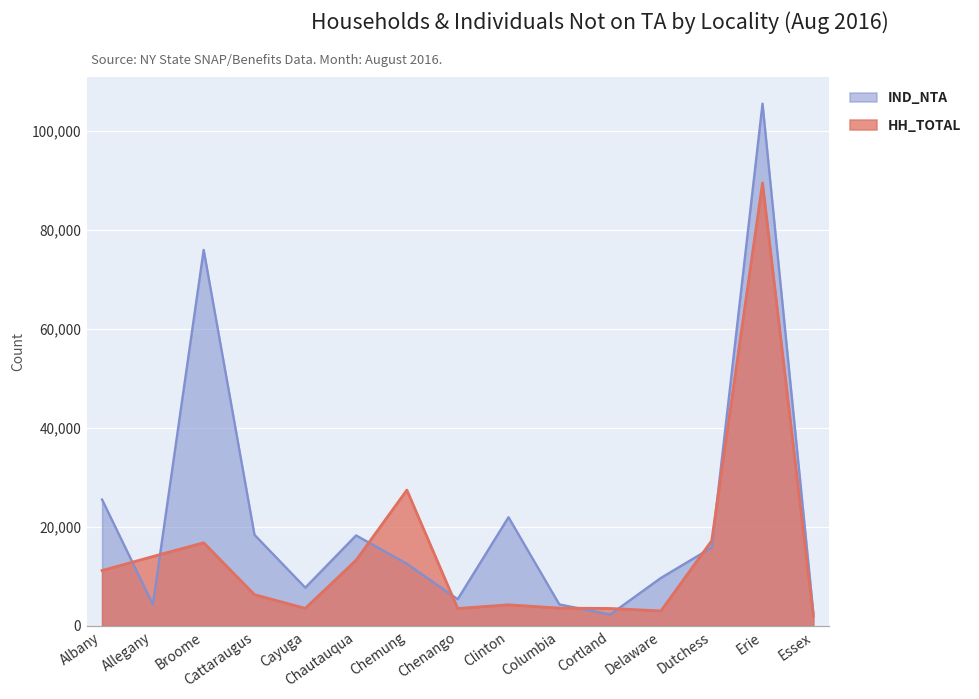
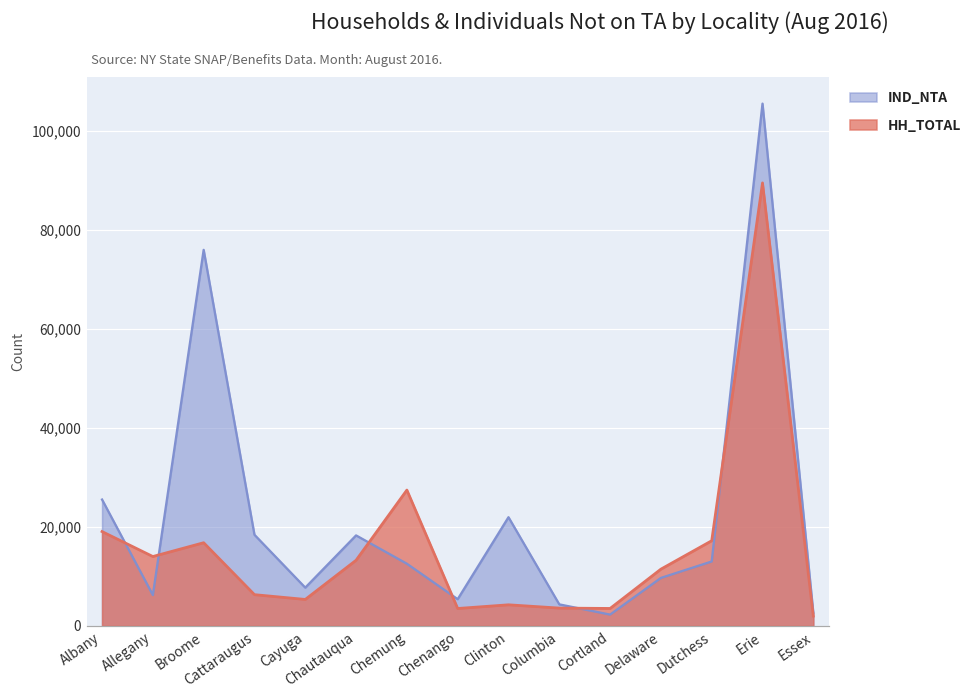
HH_TOTAL, Albany: 11,000 -> 19,000
IND_NTA, Allegany: 4,000 -> 6,000
HH_TOTAL, Cayuga: 4,000 -> 5,000
HH_TOTAL, Delaware: 3,000 -> 11,000
IND_NTA, Dutchess: 16,000 -> 13,000
